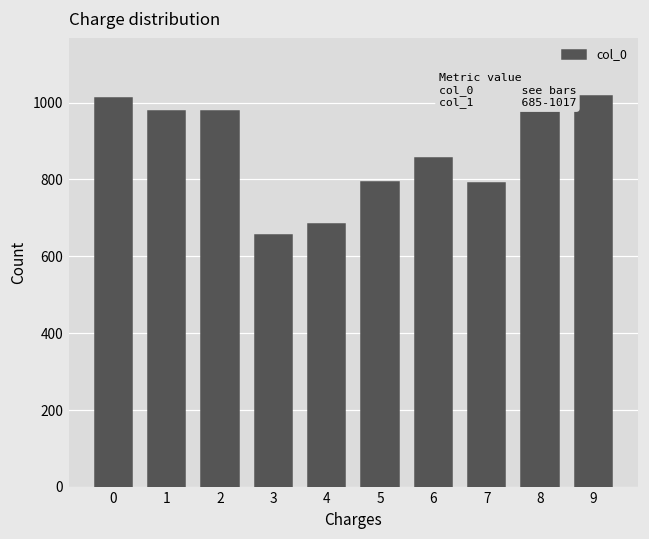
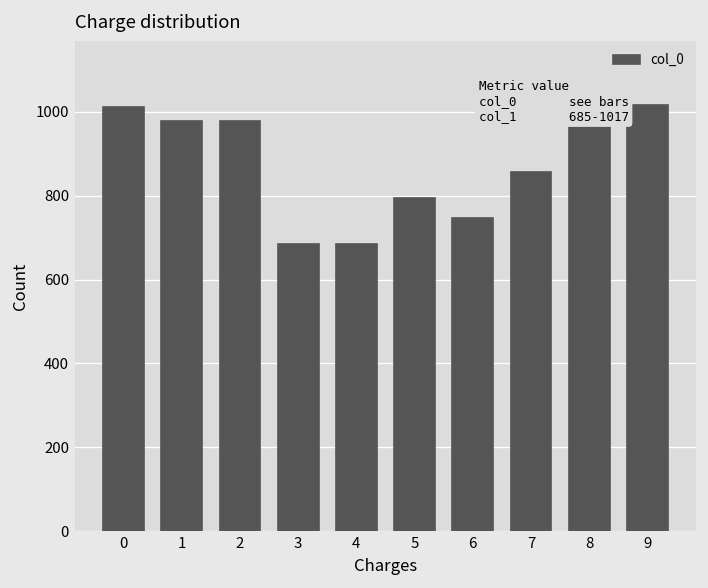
3: 660 -> 690
6: 860 -> 750
7: 790 -> 860
